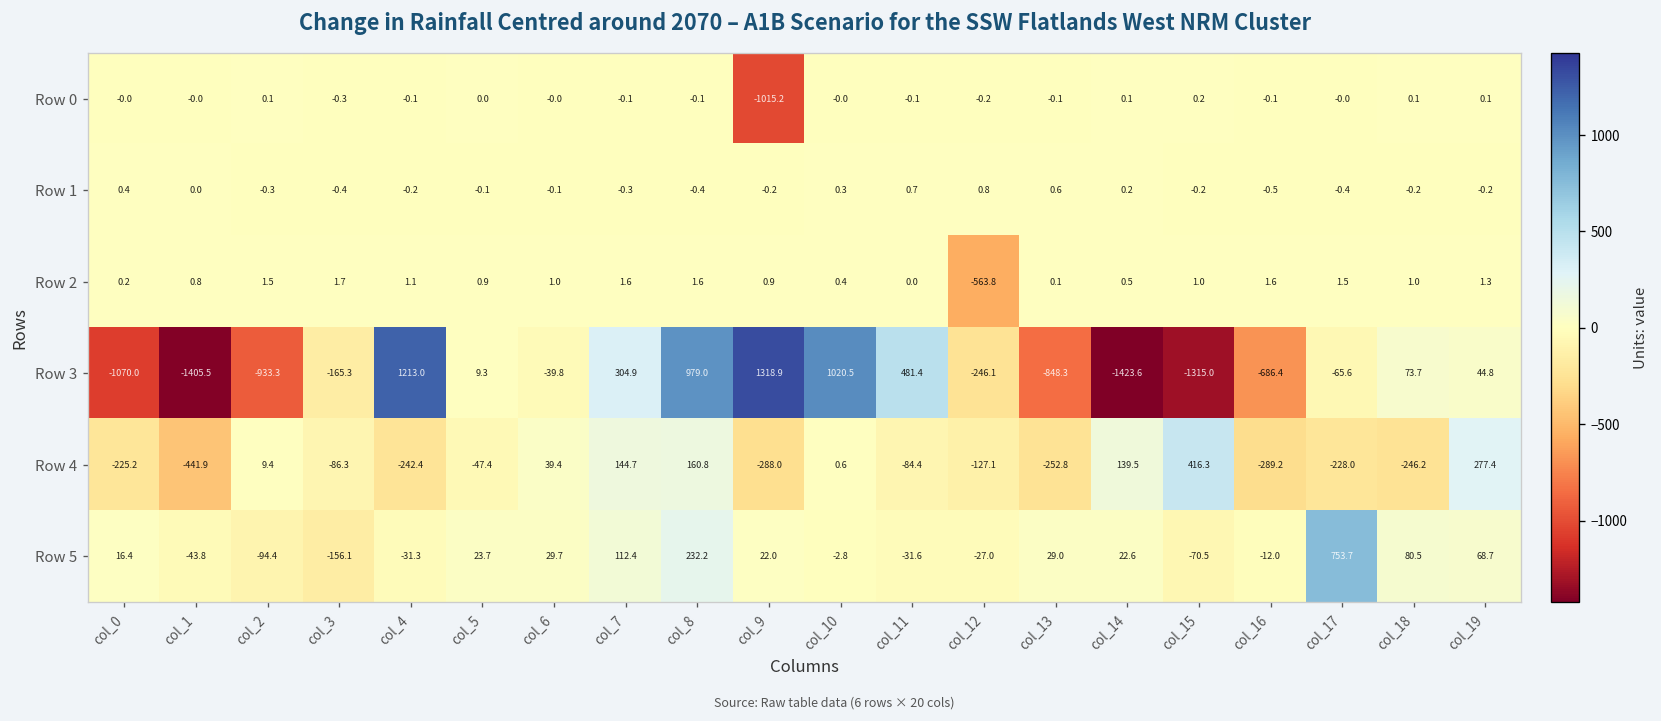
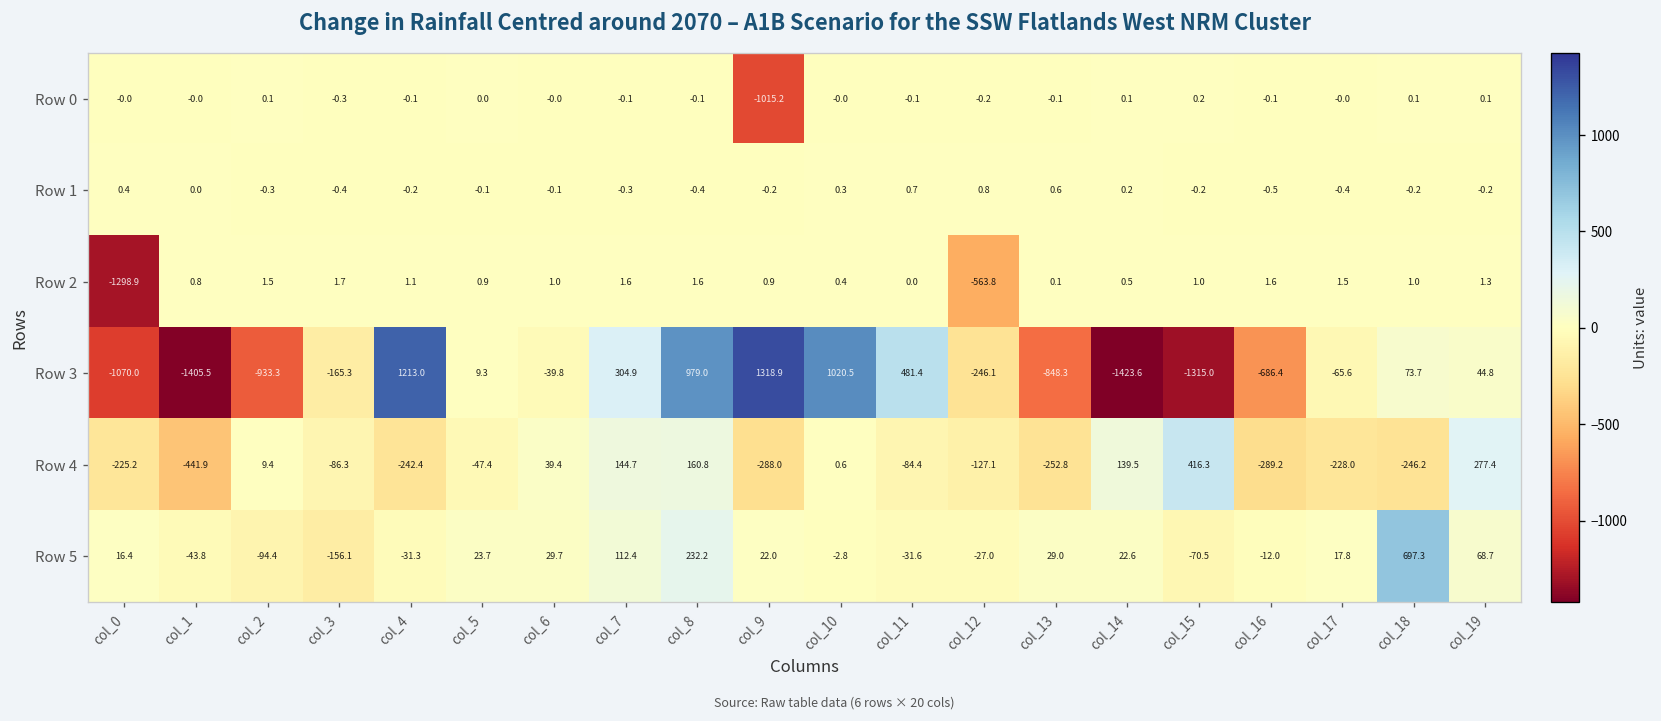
Row 2, col_0: 0.2 -> -1298.9
Row 5, col_17: 753.7 -> 17.8
Row 5, col_18: 80.5 -> 697.3
